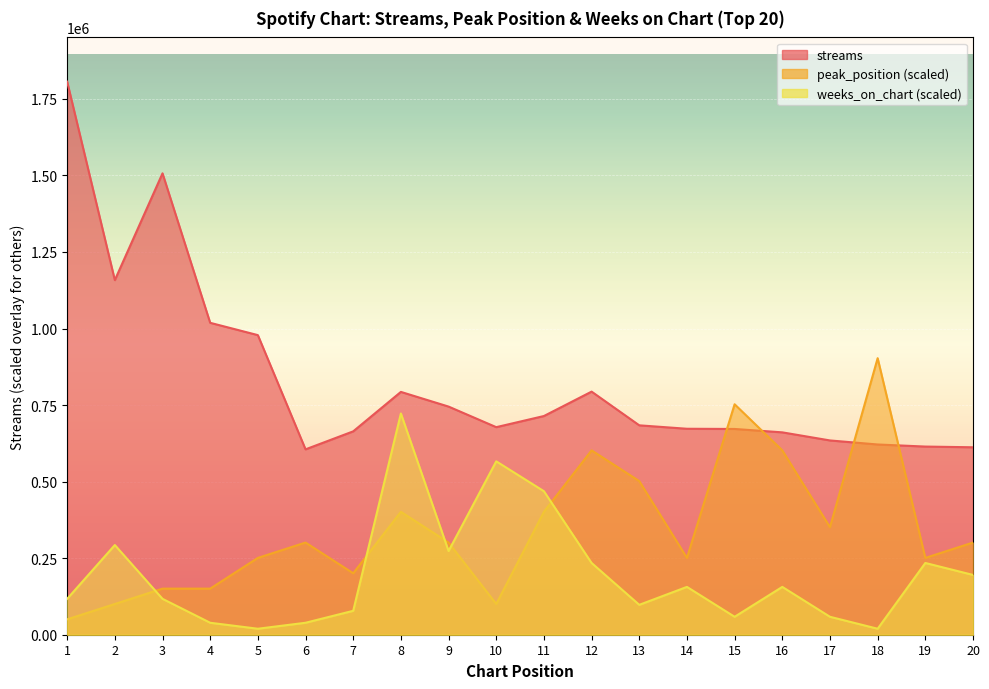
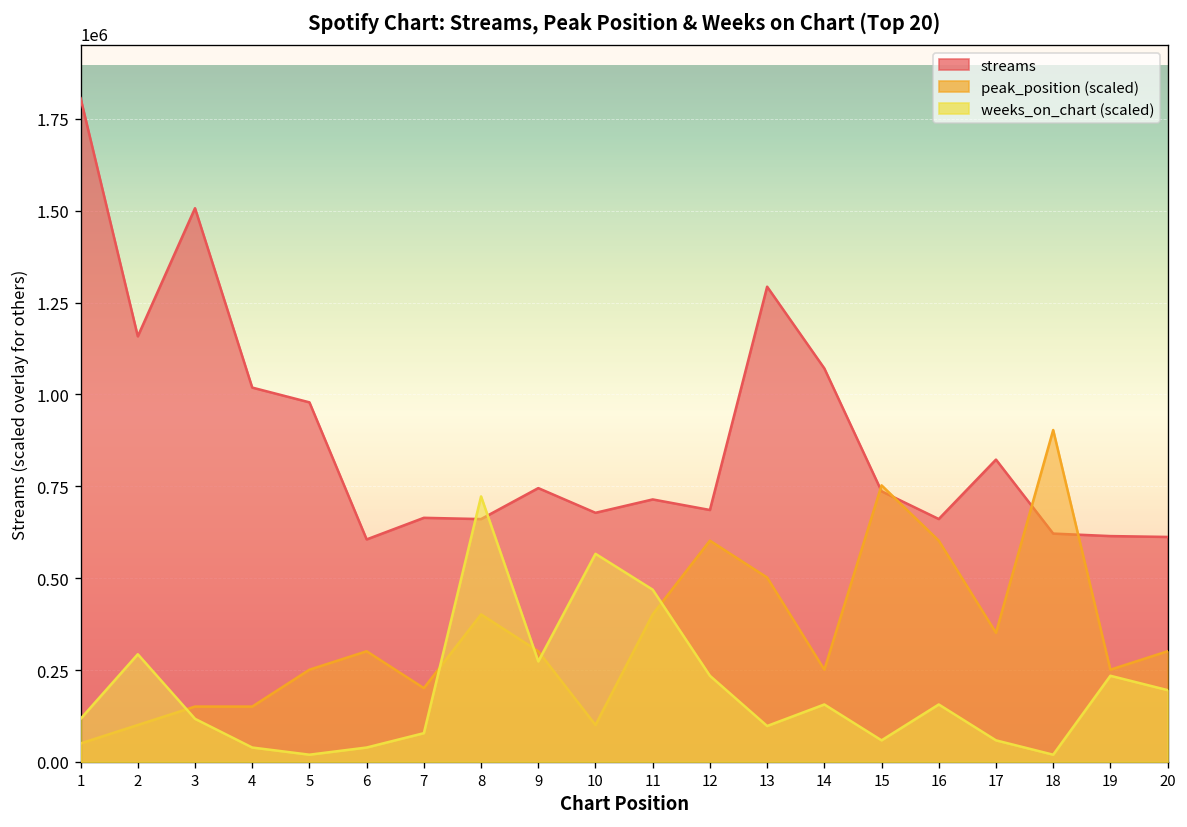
streams, 8: 790000 -> 660000
streams, 12: 790000 -> 690000
streams, 13: 680000 -> 1290000
streams, 14: 670000 -> 1070000
streams, 15: 670000 -> 740000
streams, 17: 630000 -> 820000
